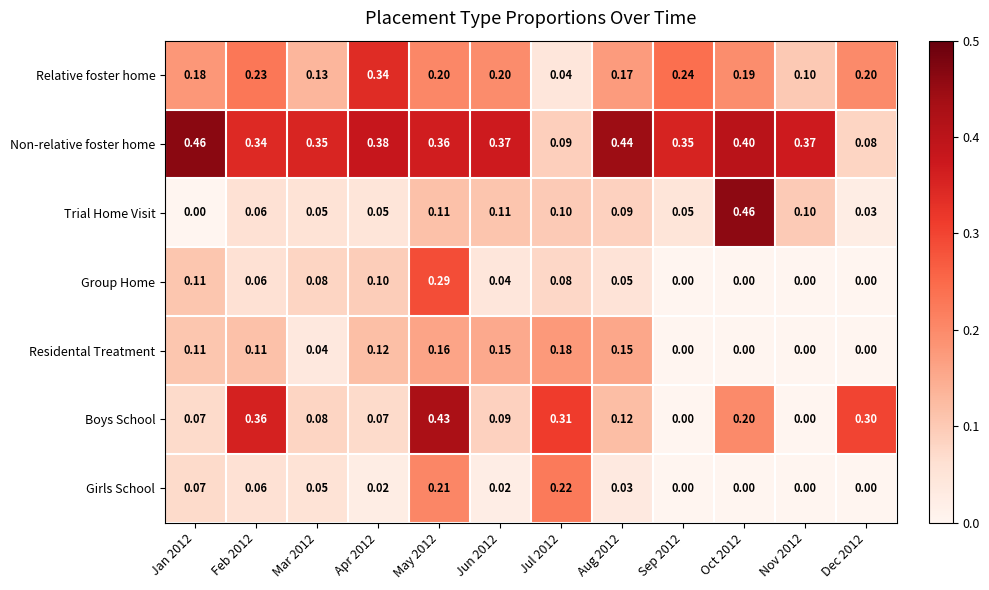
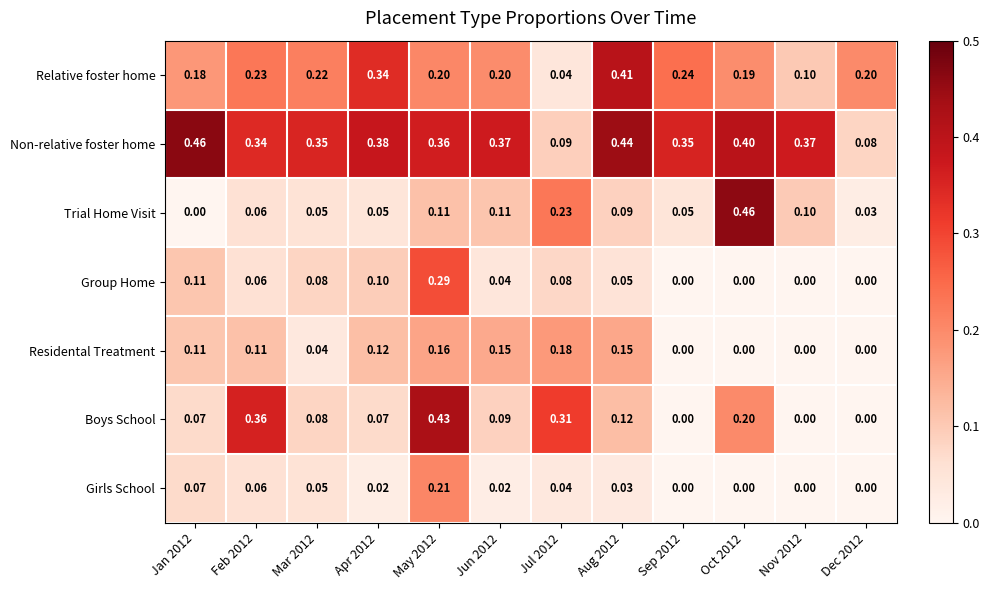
Relative foster home, Mar 2012: 0.13 -> 0.22
Relative foster home, Aug 2012: 0.17 -> 0.41
Trial Home Visit, Jul 2012: 0.10 -> 0.23
Boys School, Dec 2012: 0.30 -> 0.00
Girls School, Jul 2012: 0.22 -> 0.04
